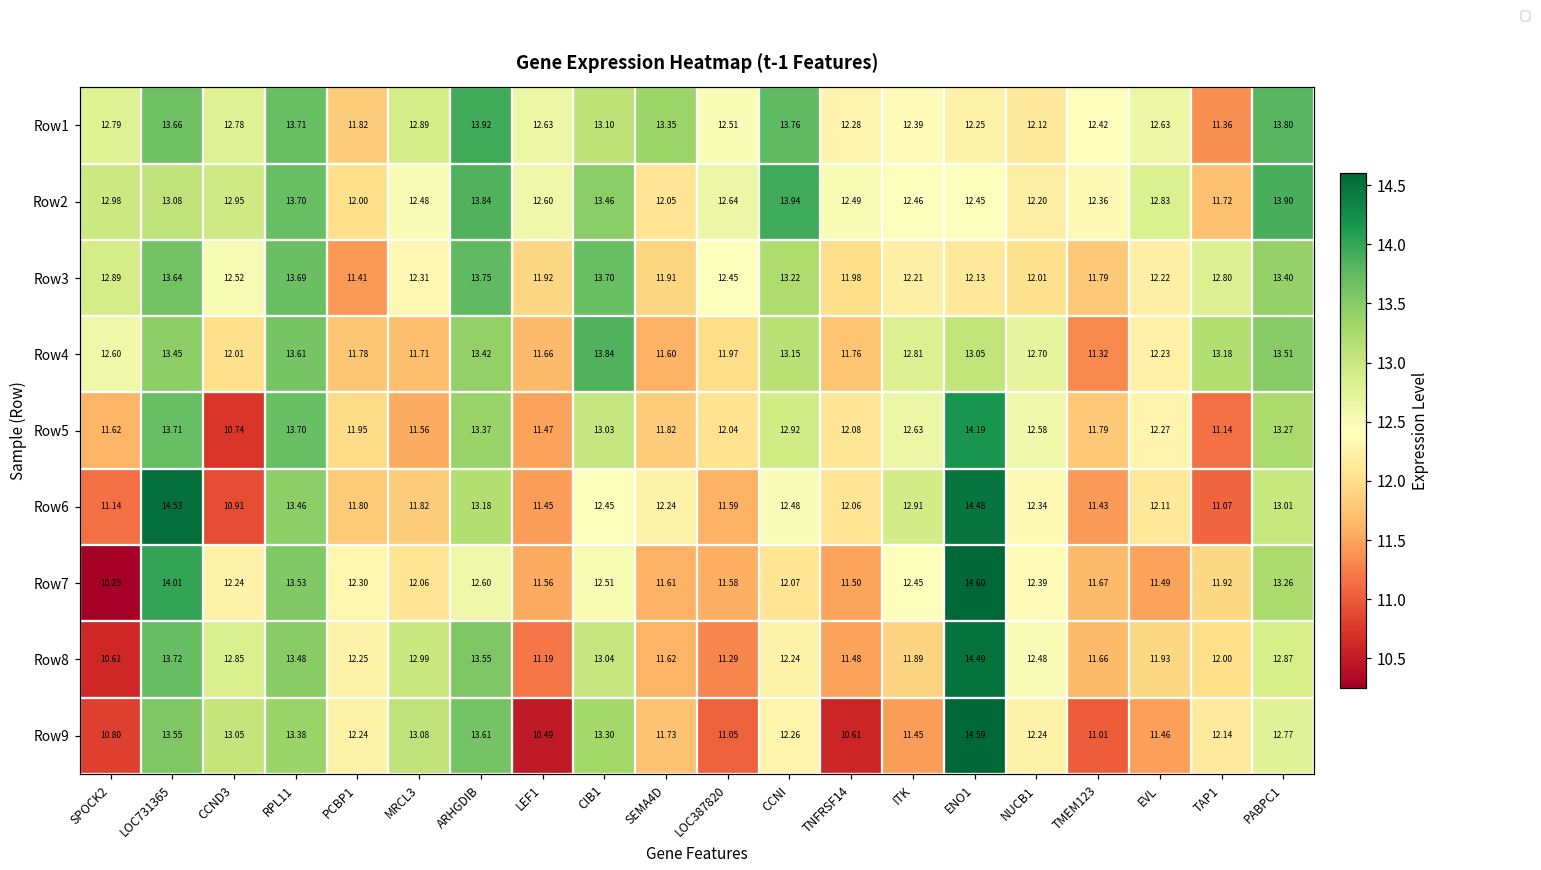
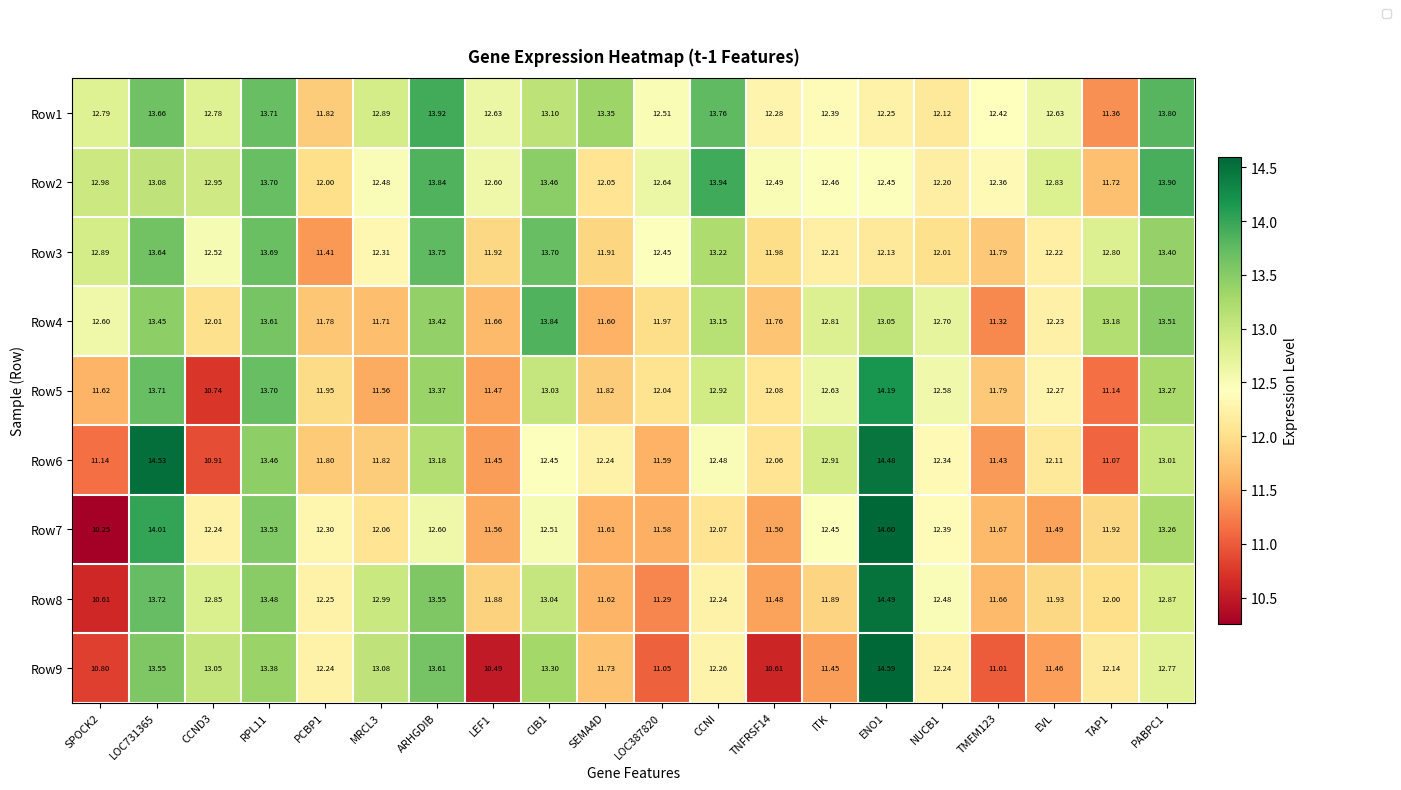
Row8, LEF1: 11.19 -> 11.88
